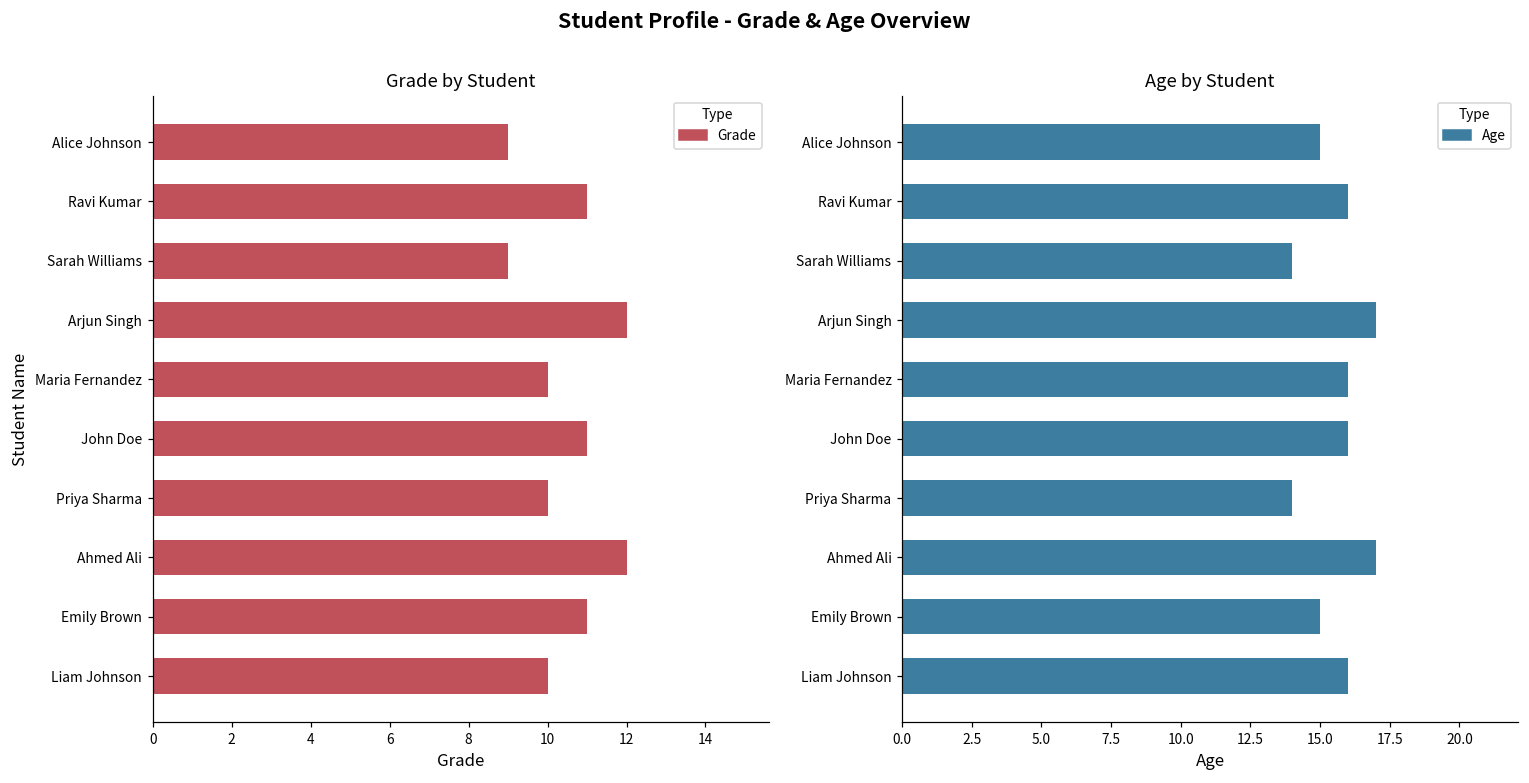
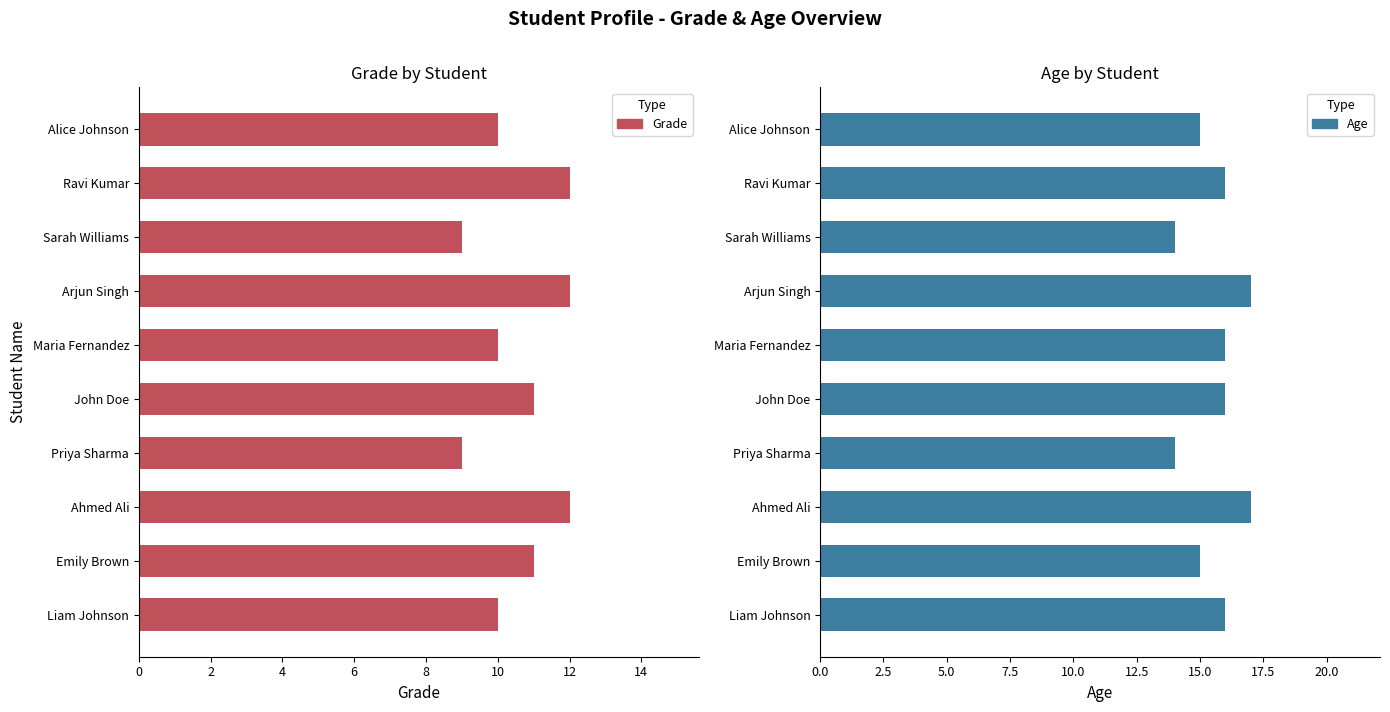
Grade by Student, Alice Johnson: 9 -> 10
Grade by Student, Ravi Kumar: 11 -> 12
Grade by Student, Priya Sharma: 10 -> 9
